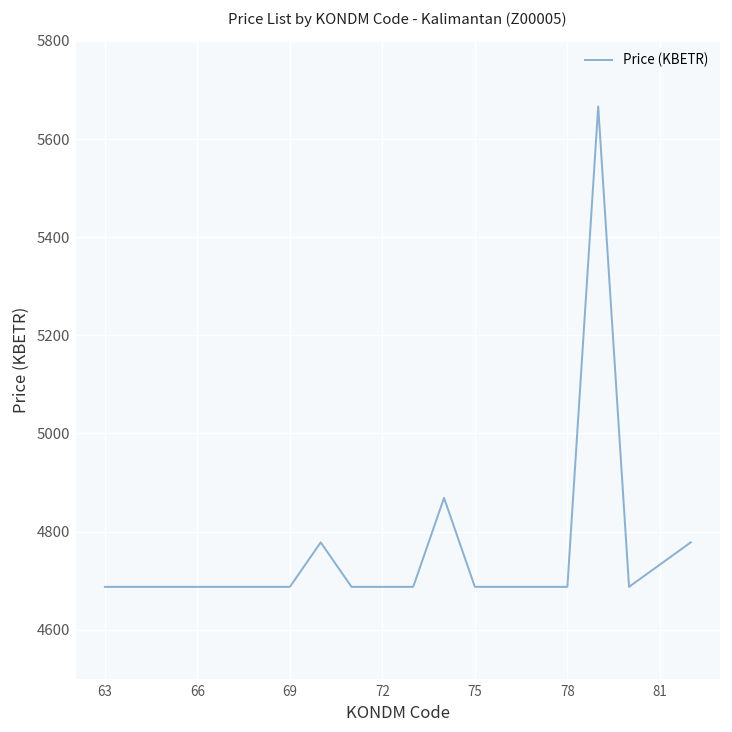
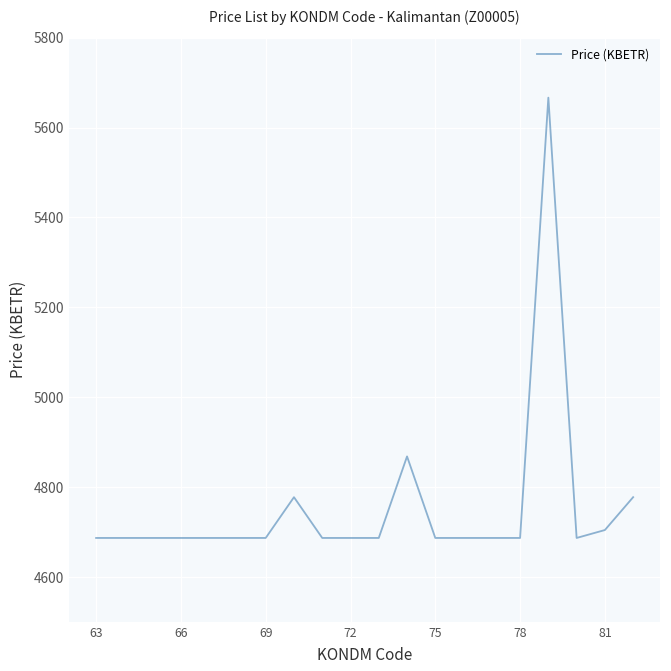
81: 4730 -> 4700
